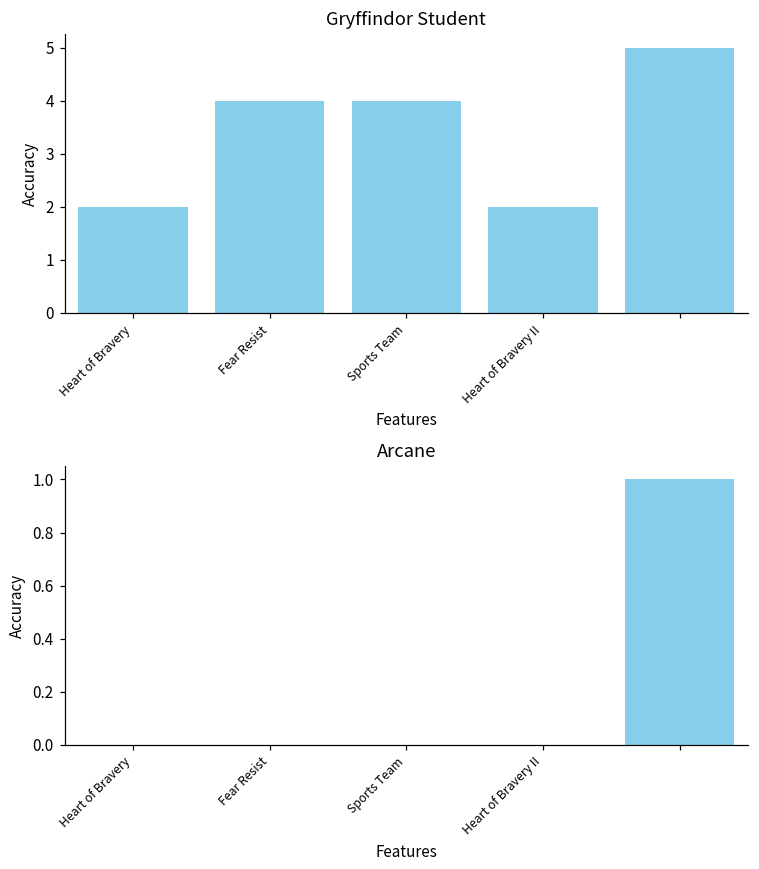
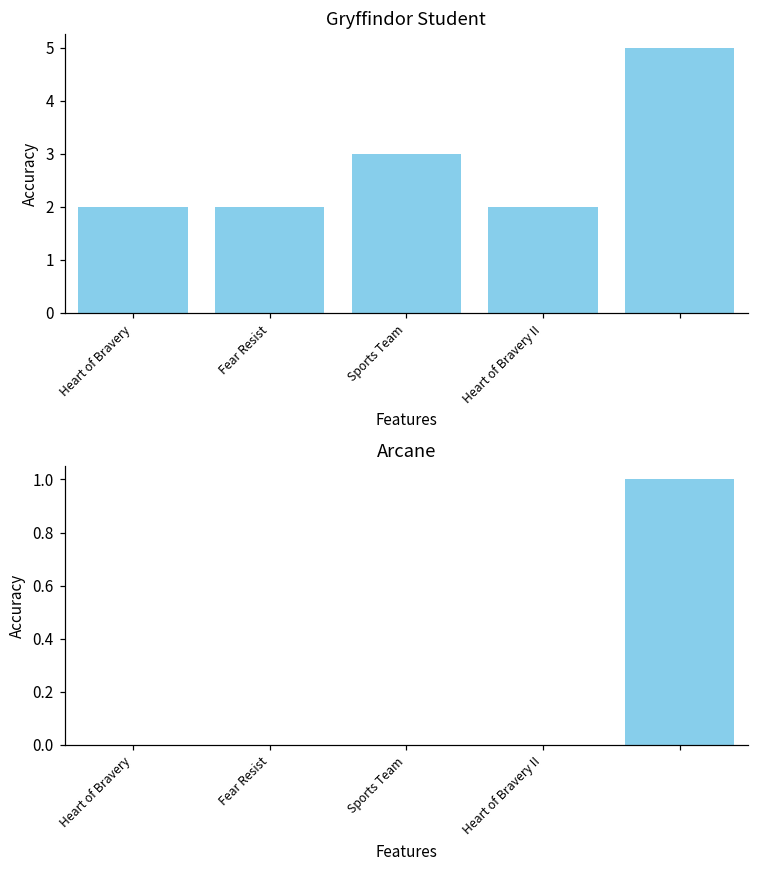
Gryffindor Student, Fear Resist: 4 -> 2
Gryffindor Student, Sports Team: 4 -> 3
